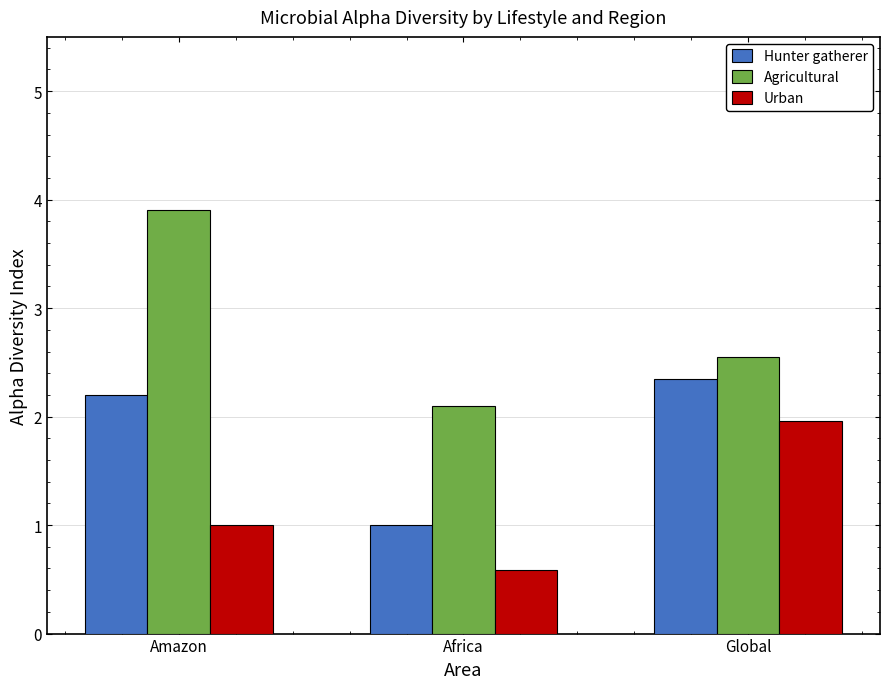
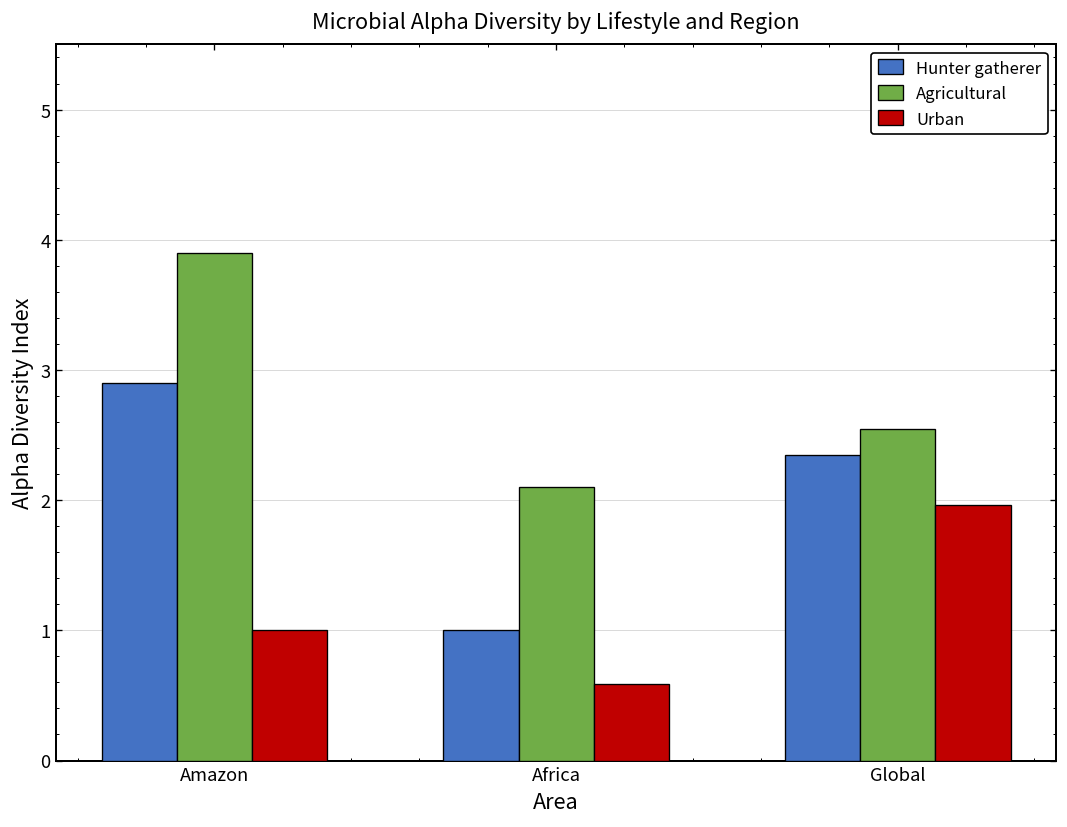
Hunter gatherer, Amazon: 2.2 -> 2.9
